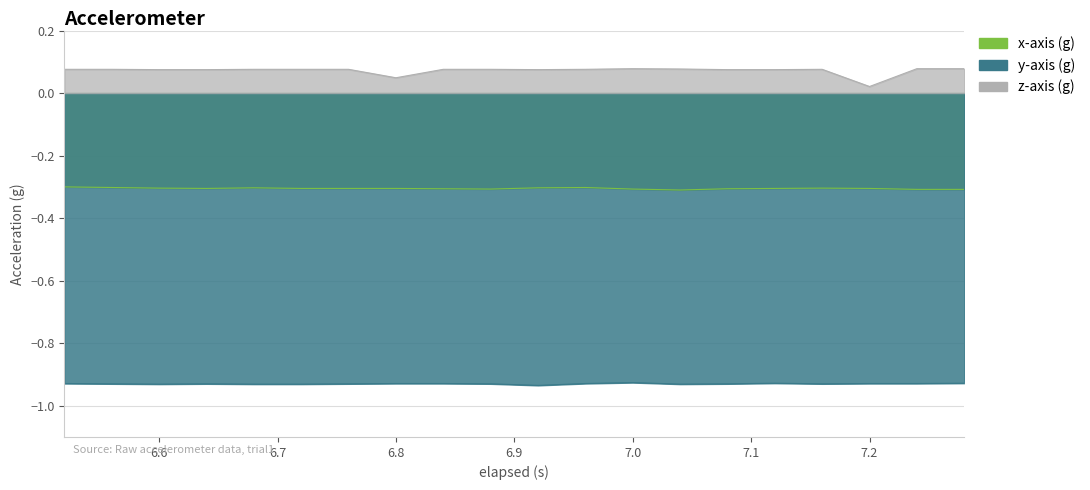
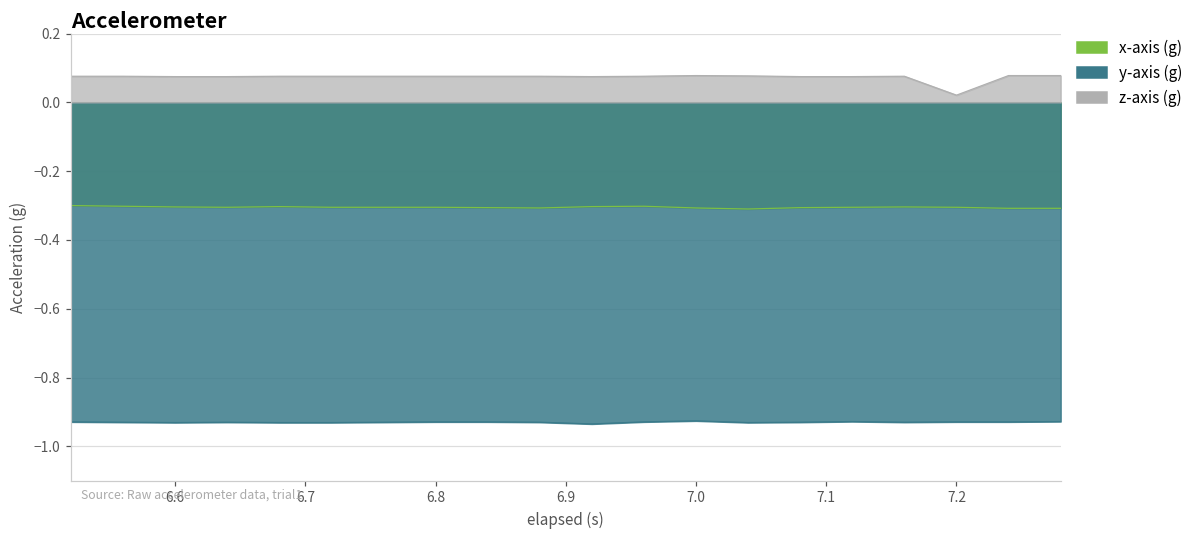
z-axis (g), 6.8: 0.05 -> 0.08
